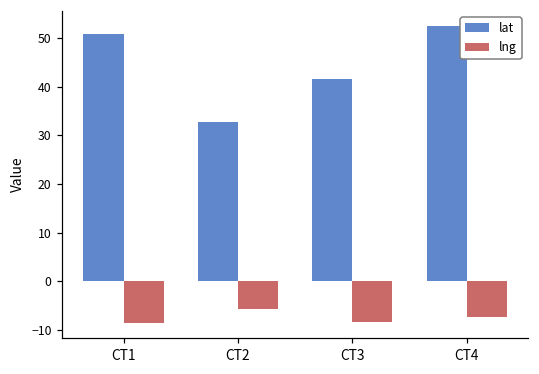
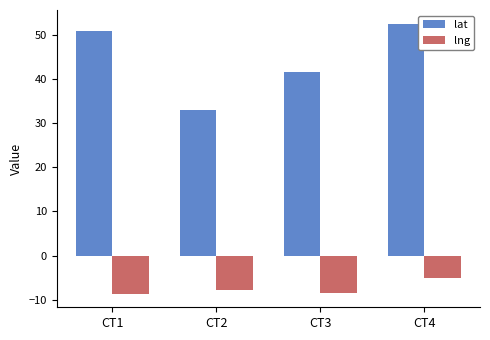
lng, CT2: -6 -> -8
lng, CT4: -7 -> -5
